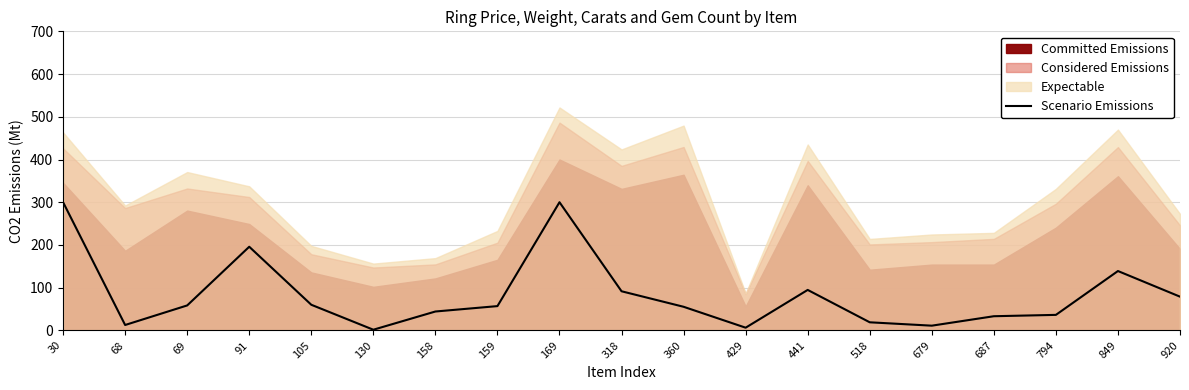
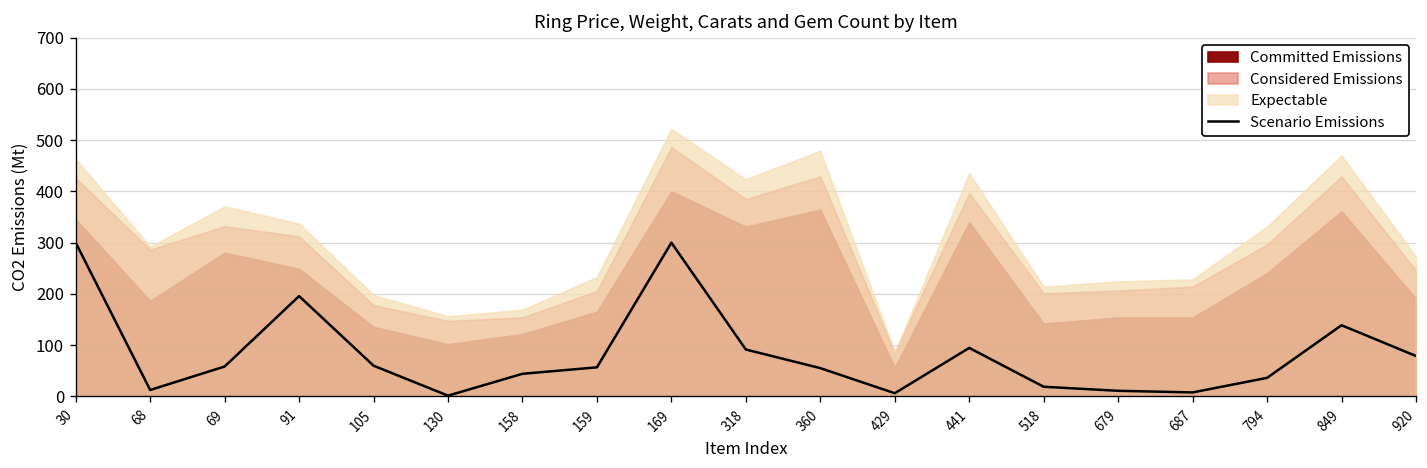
Scenario Emissions, 687: 30 -> 10
